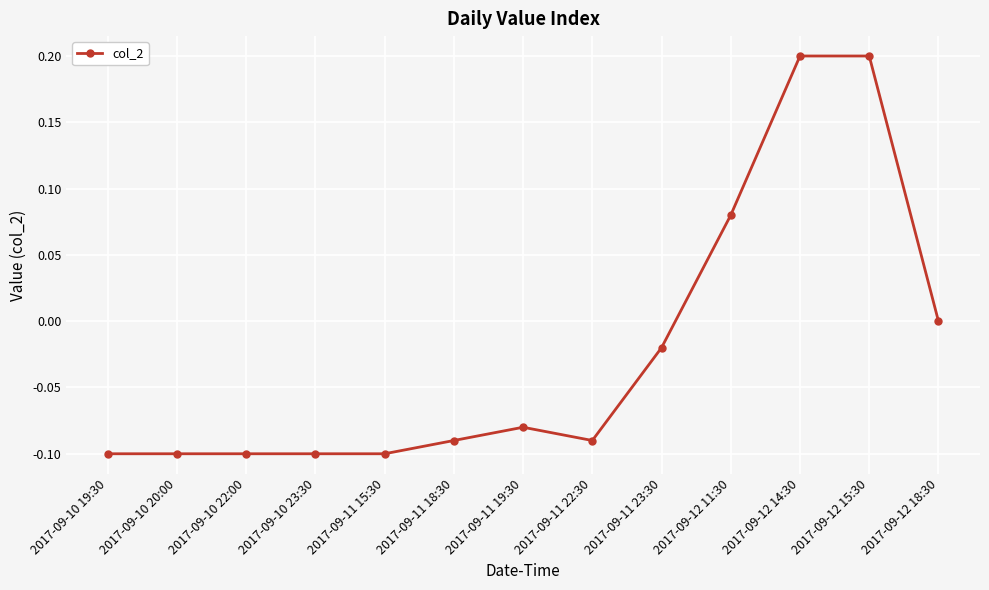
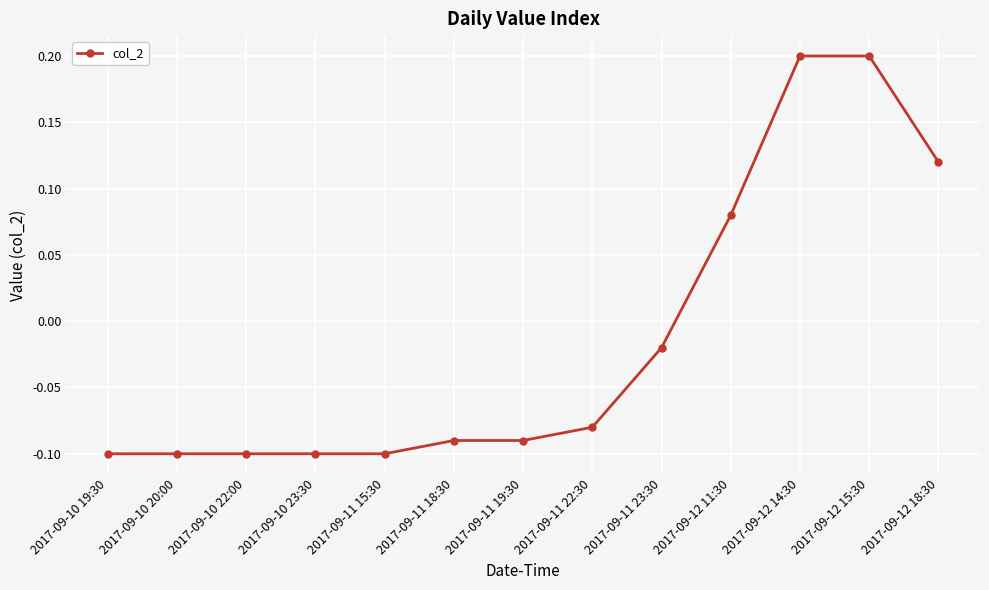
2017-09-11 19:30: -0.08 -> -0.09
2017-09-11 22:30: -0.09 -> -0.08
2017-09-12 18:30: 0.00 -> 0.12
